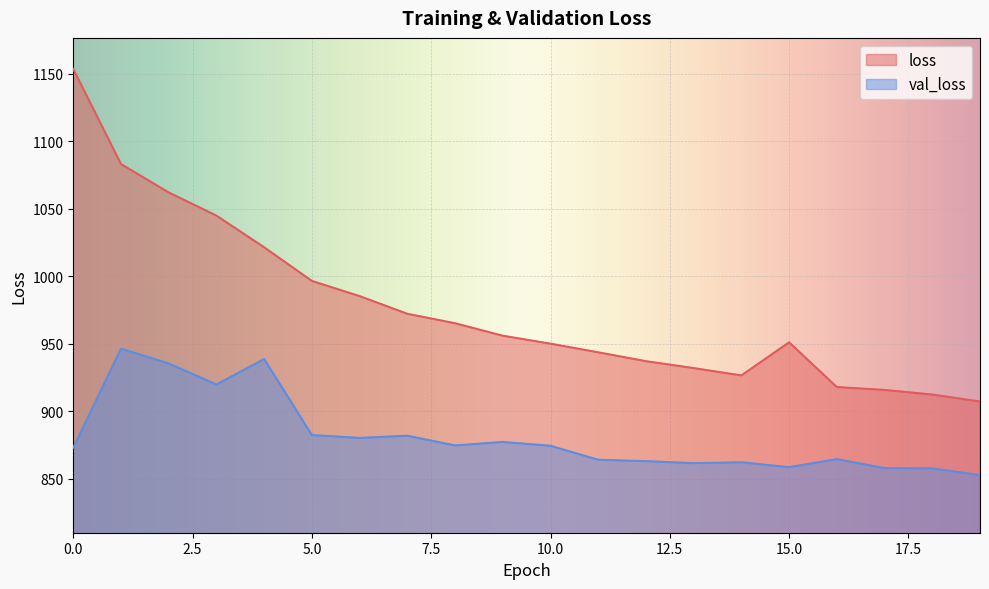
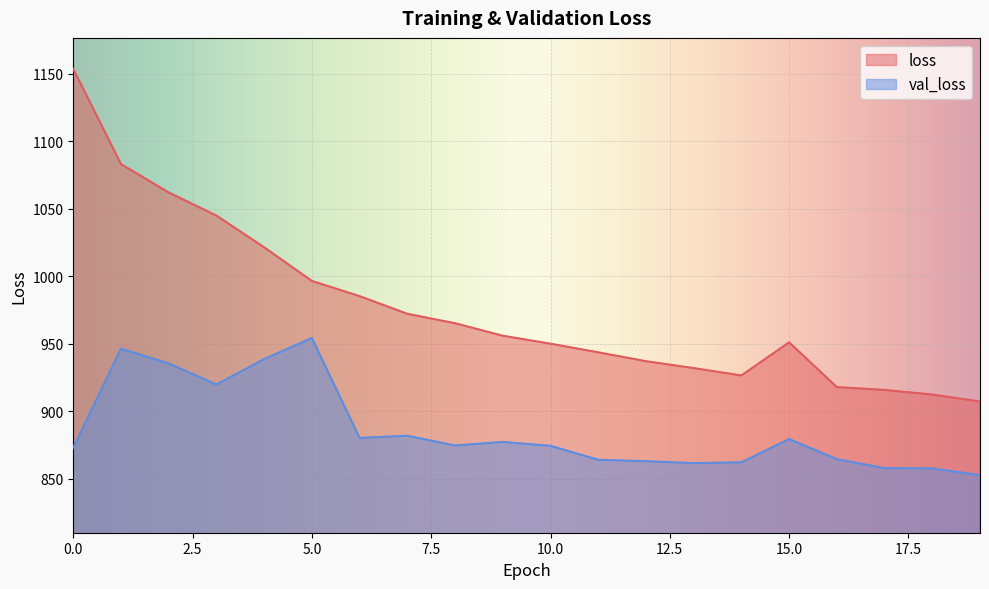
val_loss, 5.0: 883 -> 954
val_loss, 15.0: 859 -> 880
